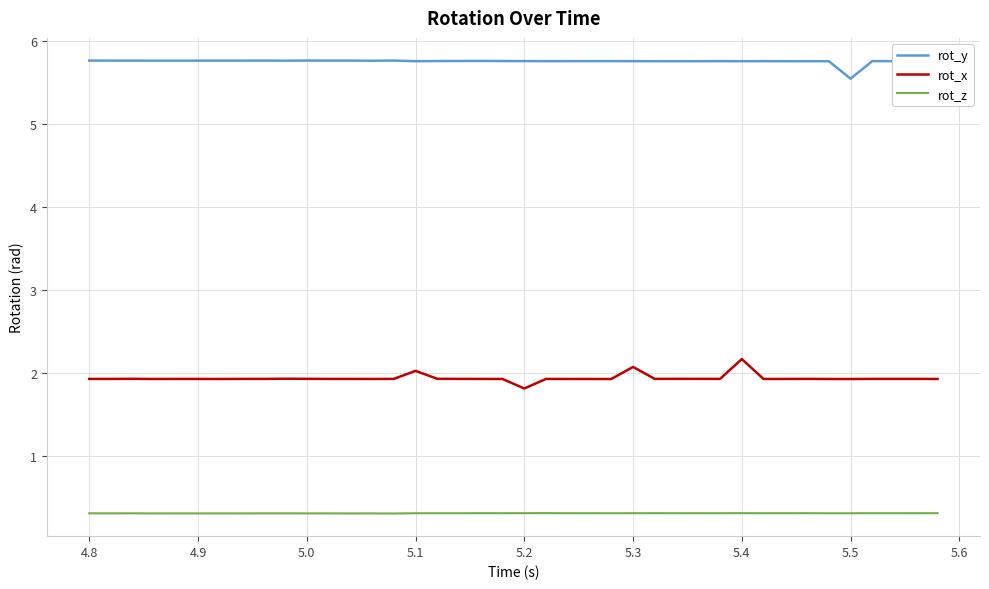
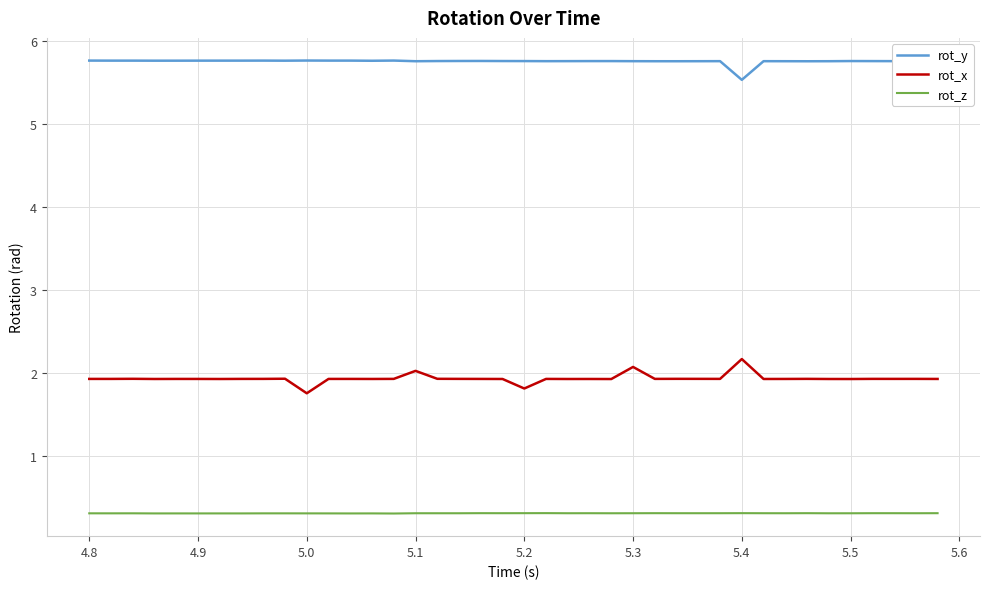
rot_x, 5.0: 1.9 -> 1.8
rot_y, 5.4: 5.8 -> 5.5
rot_y, 5.5: 5.5 -> 5.8
